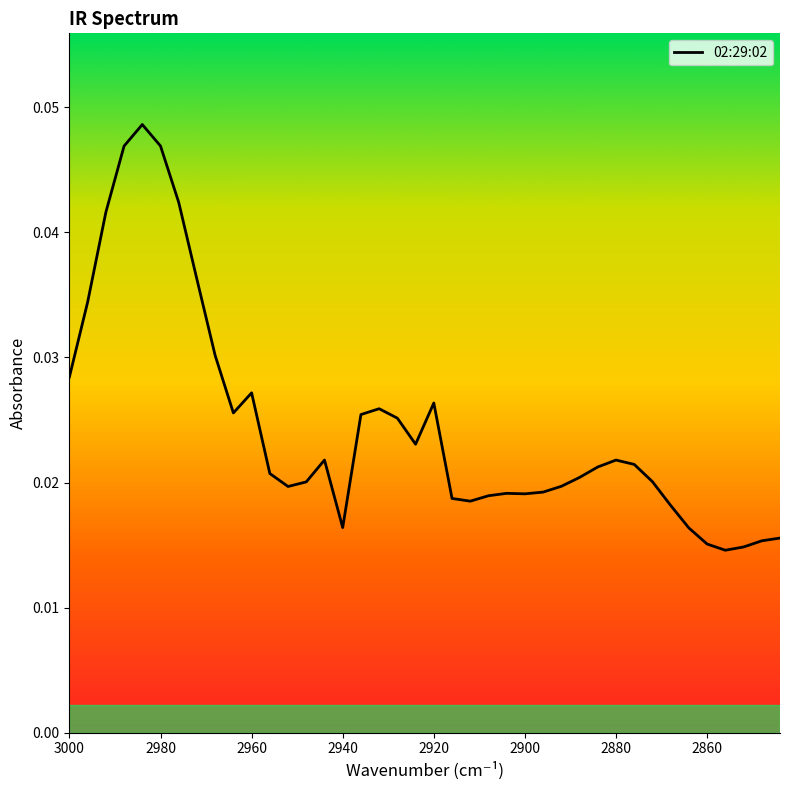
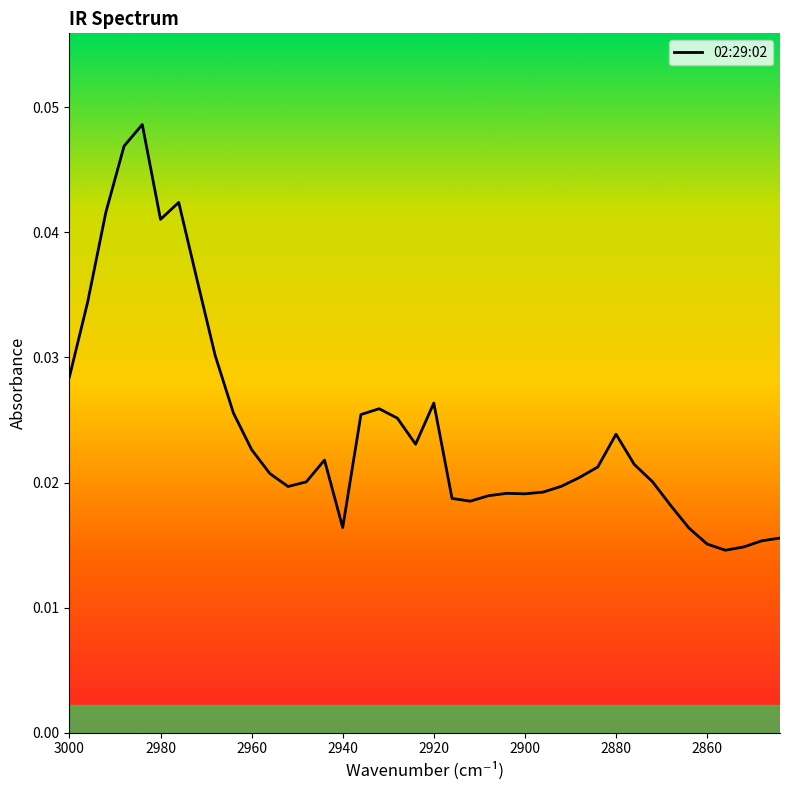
2980: 0.0469 -> 0.0410
2960: 0.0272 -> 0.0226
2880: 0.0218 -> 0.0239
